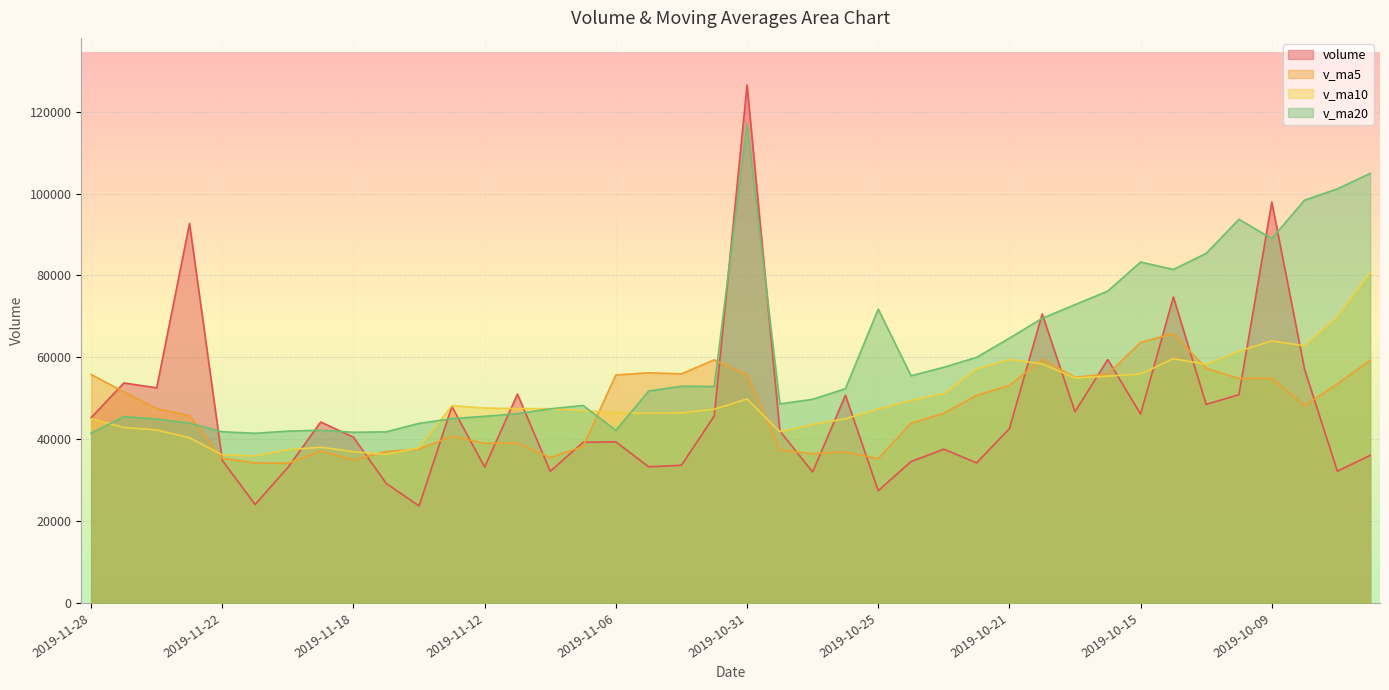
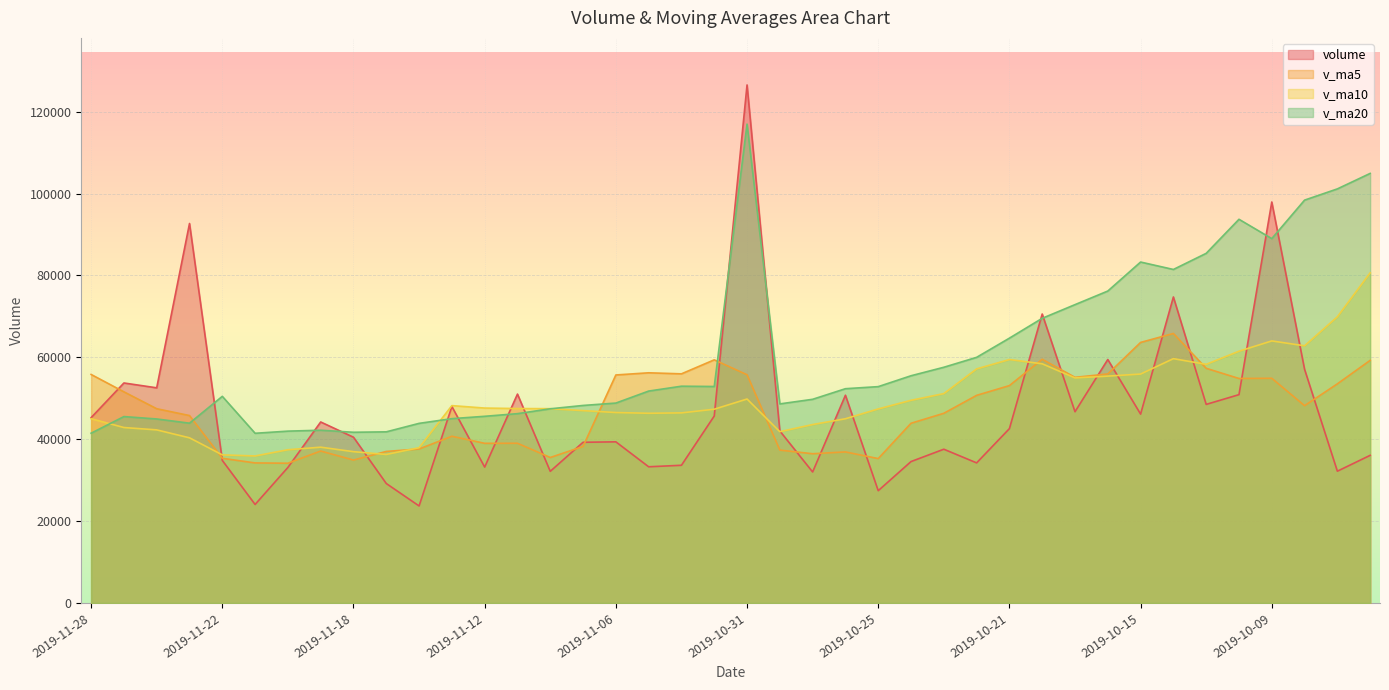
v_ma20, 2019-11-22: 42000 -> 50000
v_ma20, 2019-11-06: 42000 -> 49000
v_ma20, 2019-10-25: 72000 -> 53000
